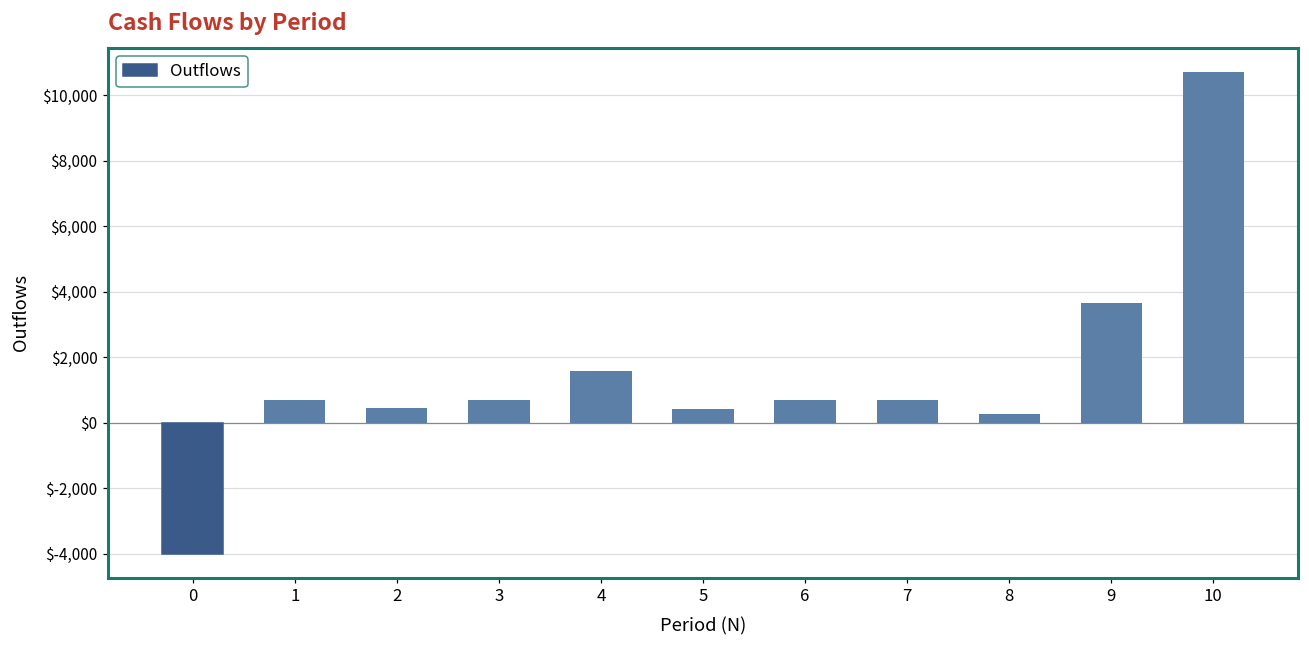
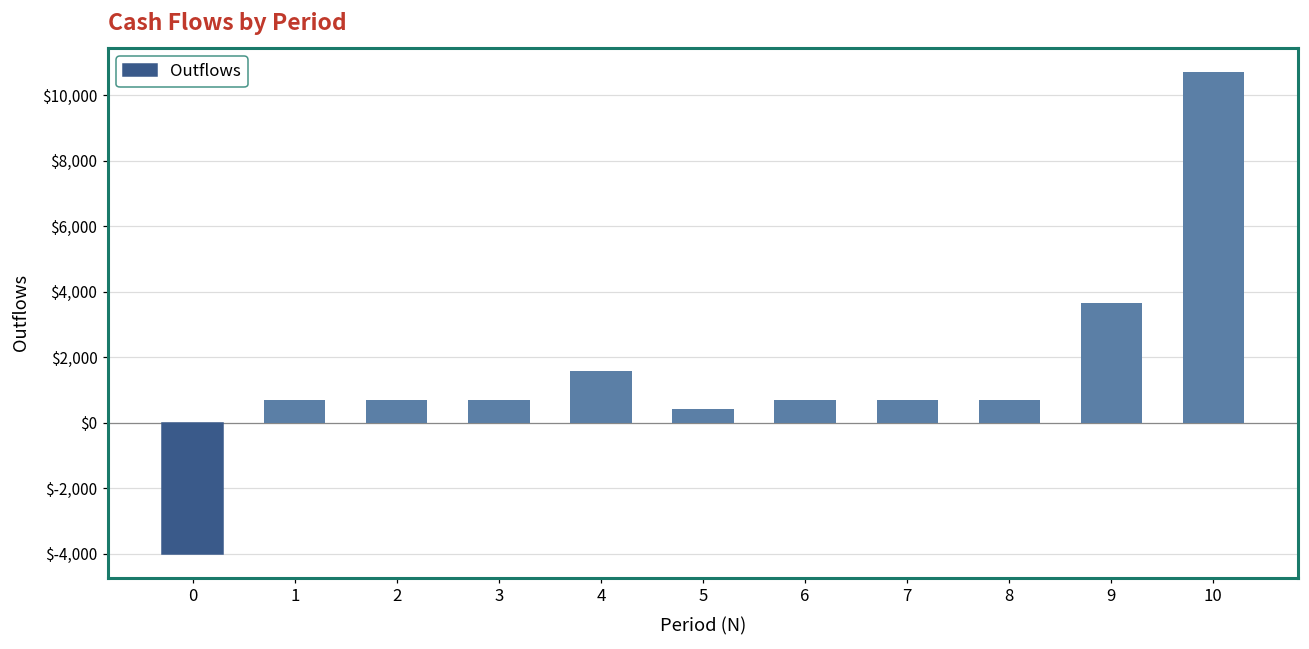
2: $400 -> $700
8: $300 -> $700
